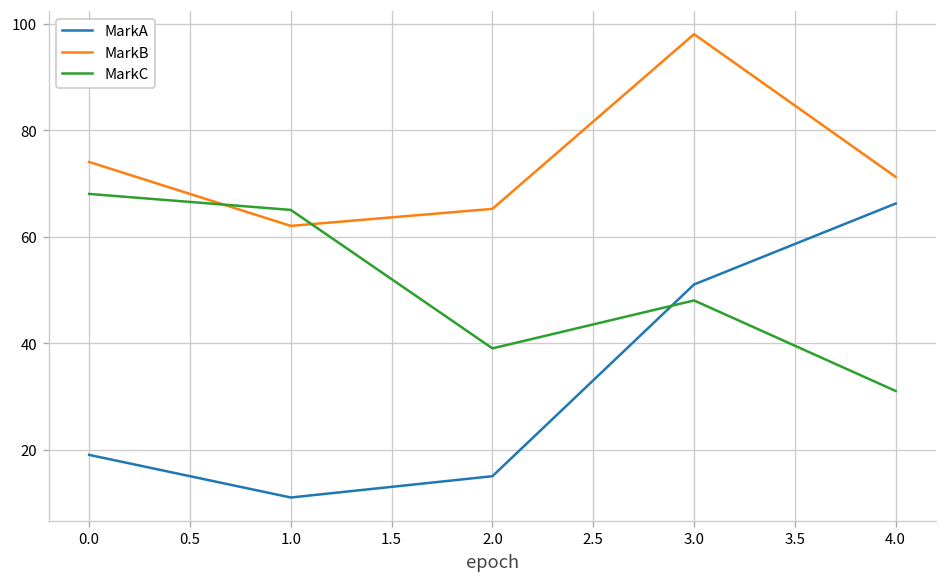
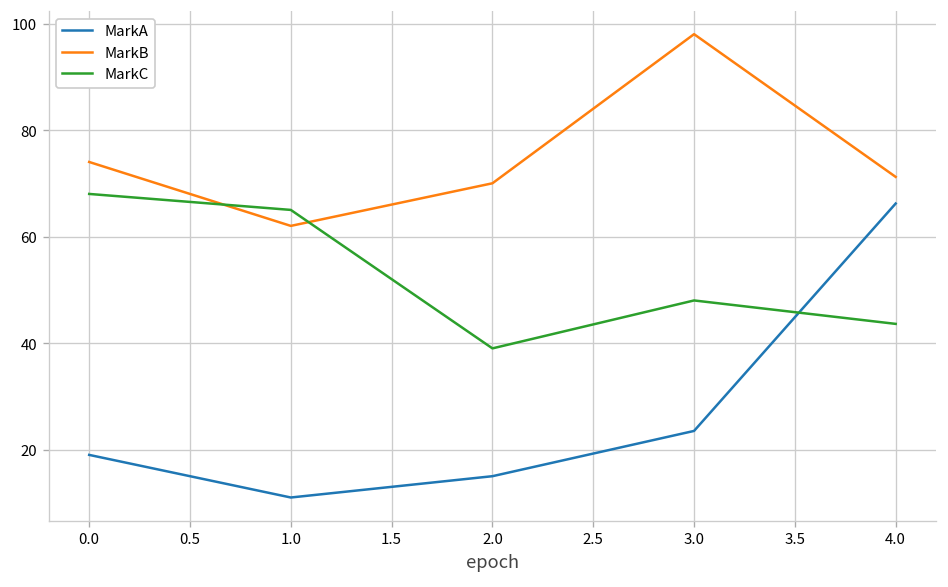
MarkB, 2.0: 65 -> 70
MarkA, 3.0: 51 -> 24
MarkC, 4.0: 31 -> 44
